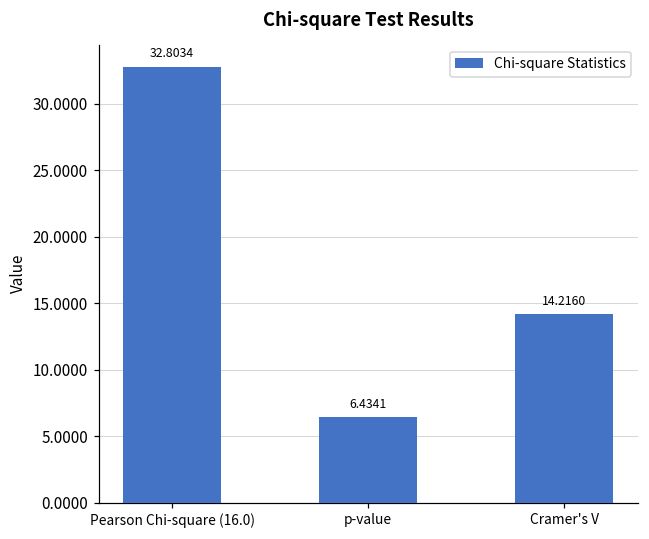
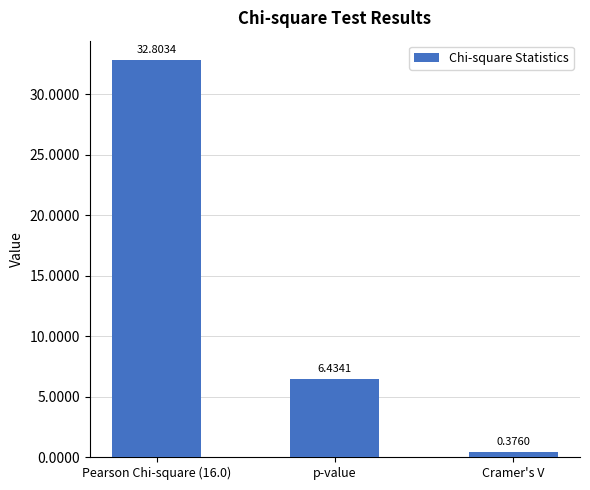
Cramer's V: 14.2160 -> 0.3760
